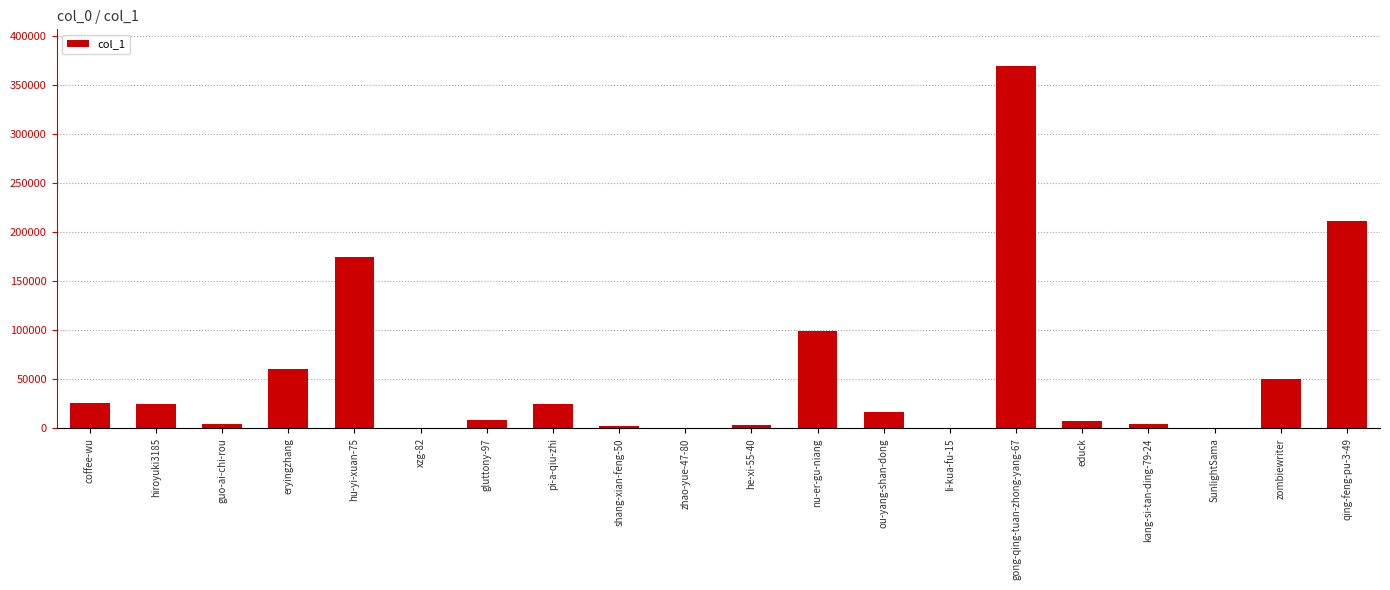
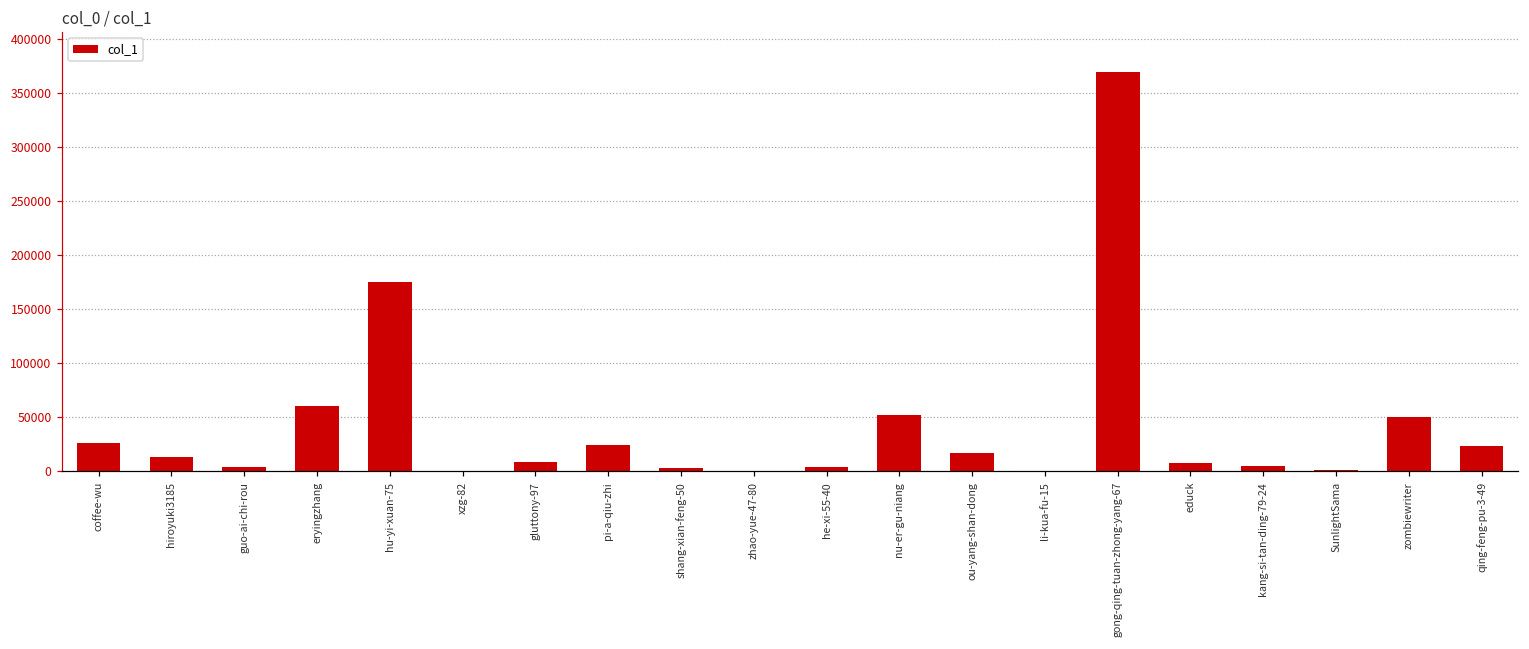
hiroyuki3185: 30000 -> 10000
nu-er-gu-niang: 100000 -> 50000
qing-feng-pu-3-49: 210000 -> 20000
